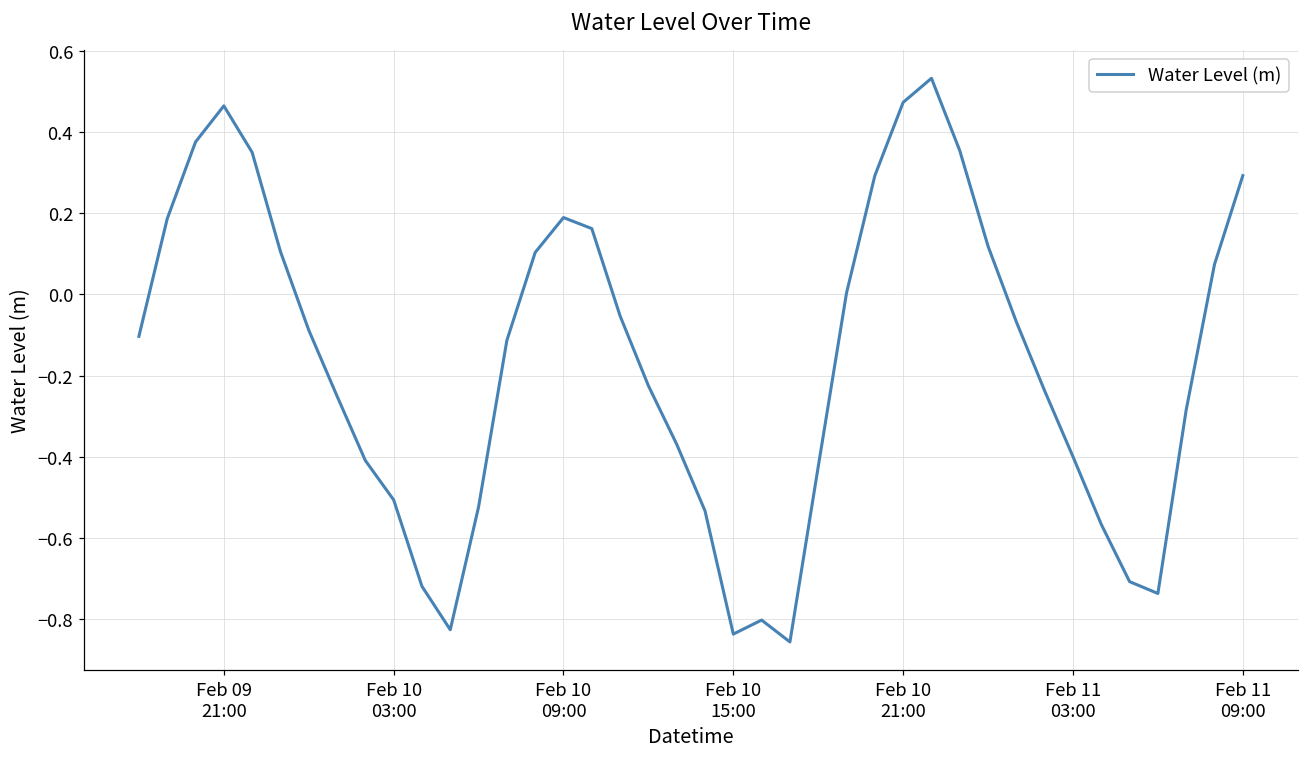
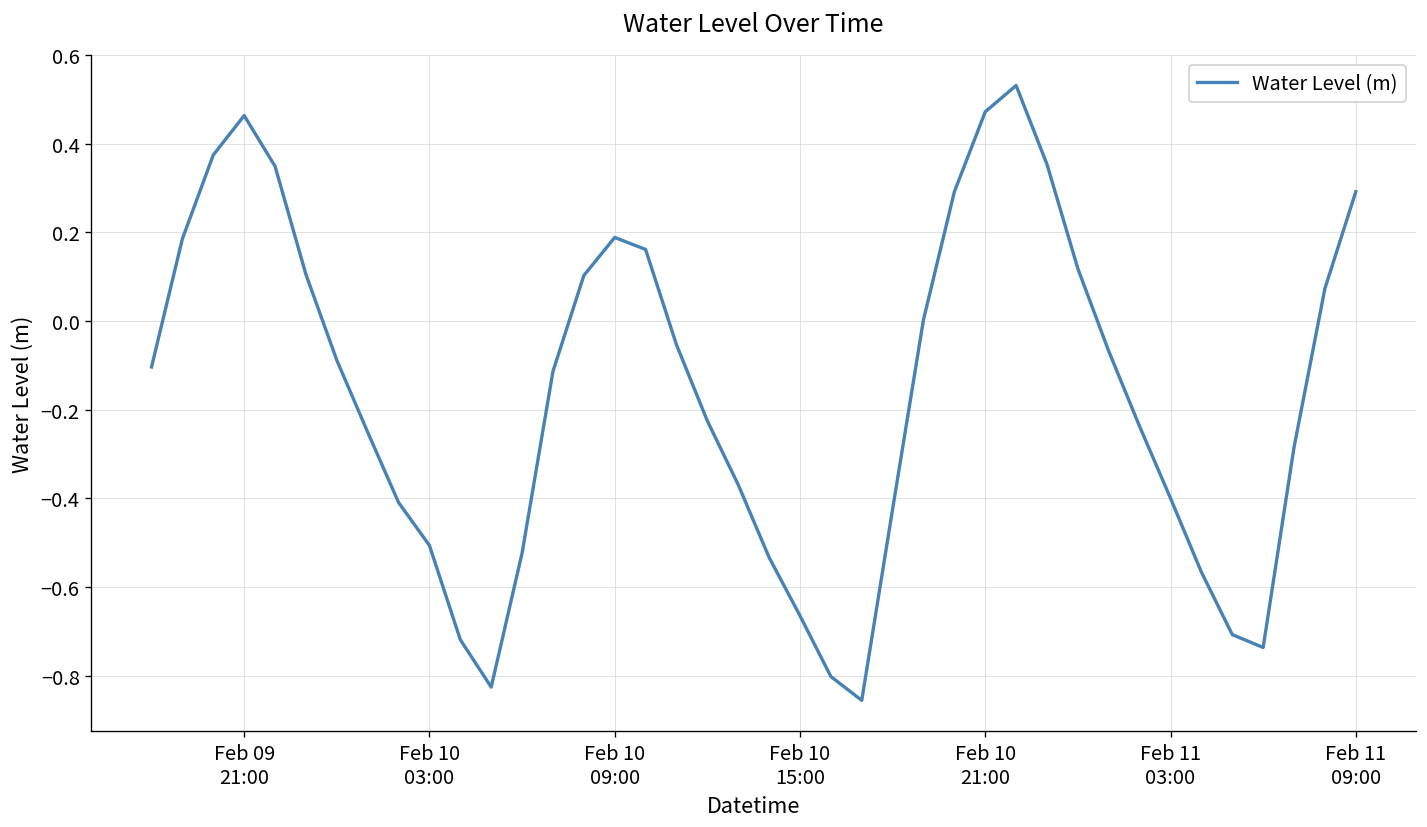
Feb 10 15:00: -0.84 -> -0.66
